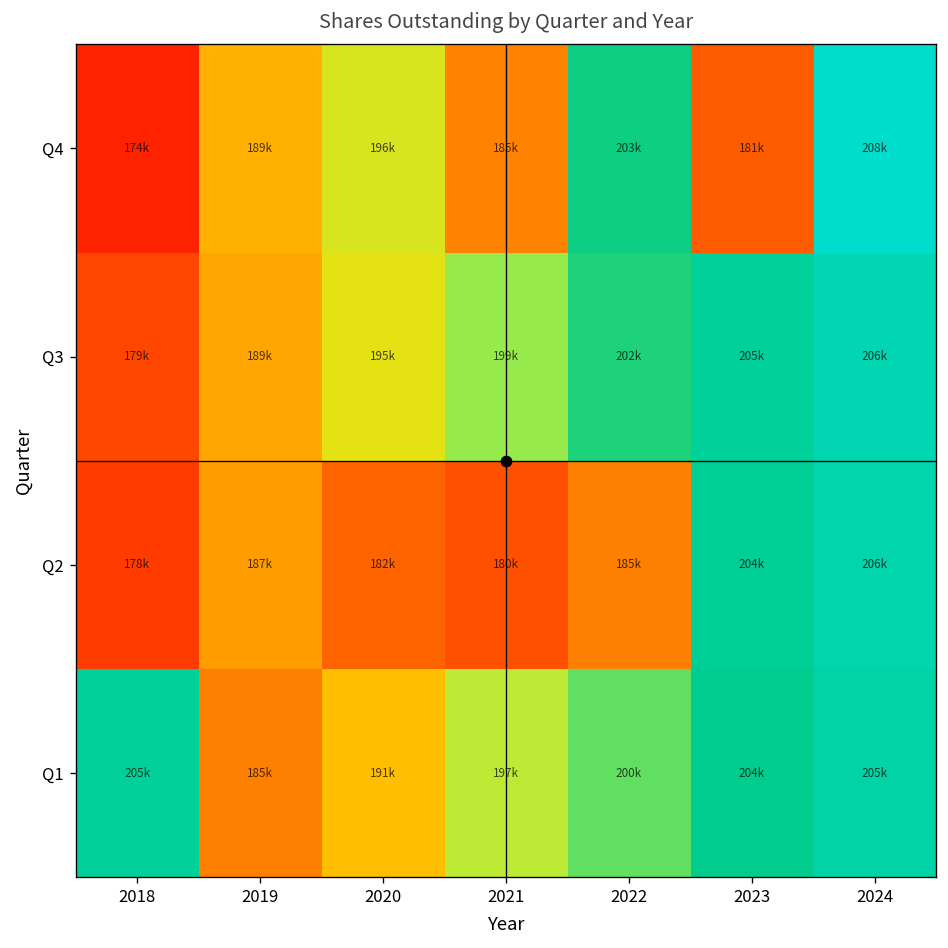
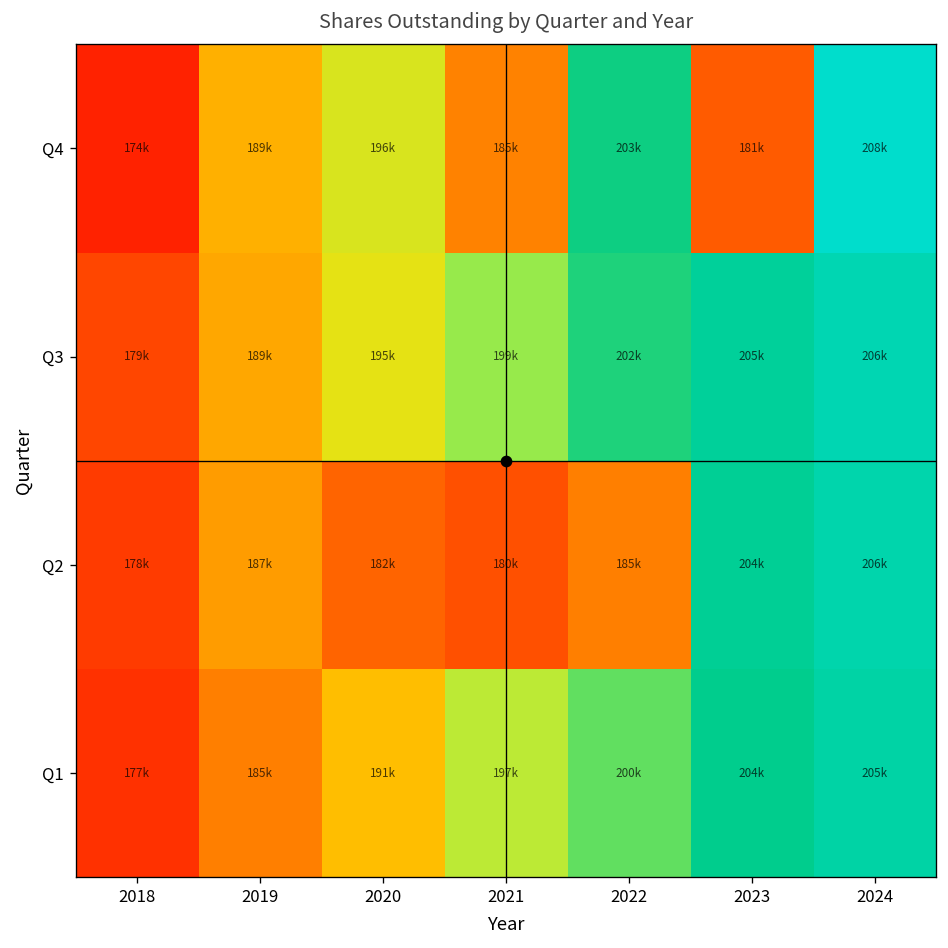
Q1, 2018: 205k -> 177k
